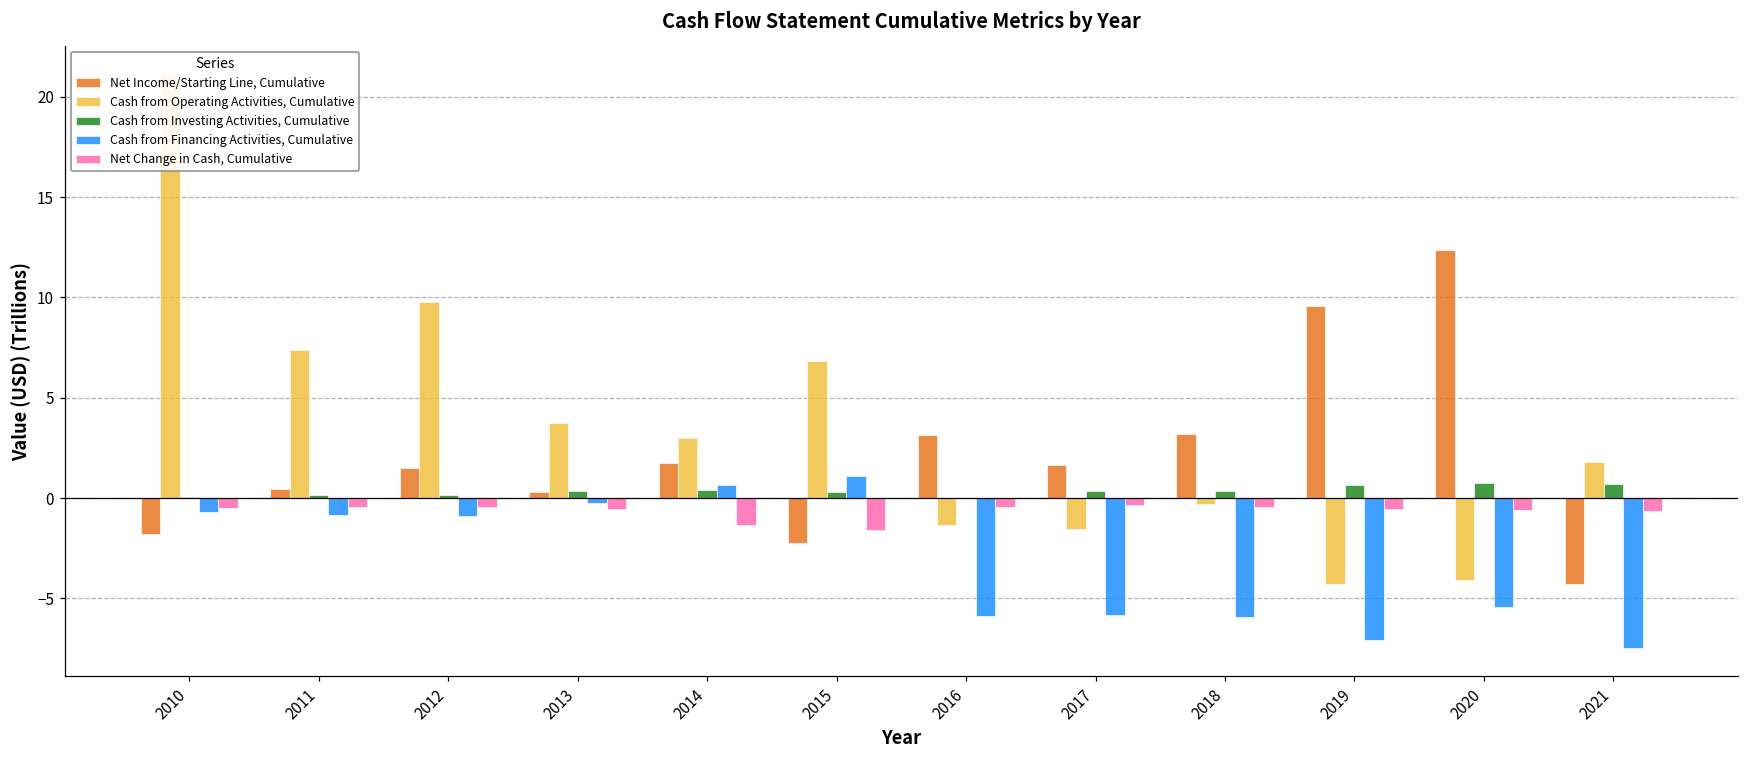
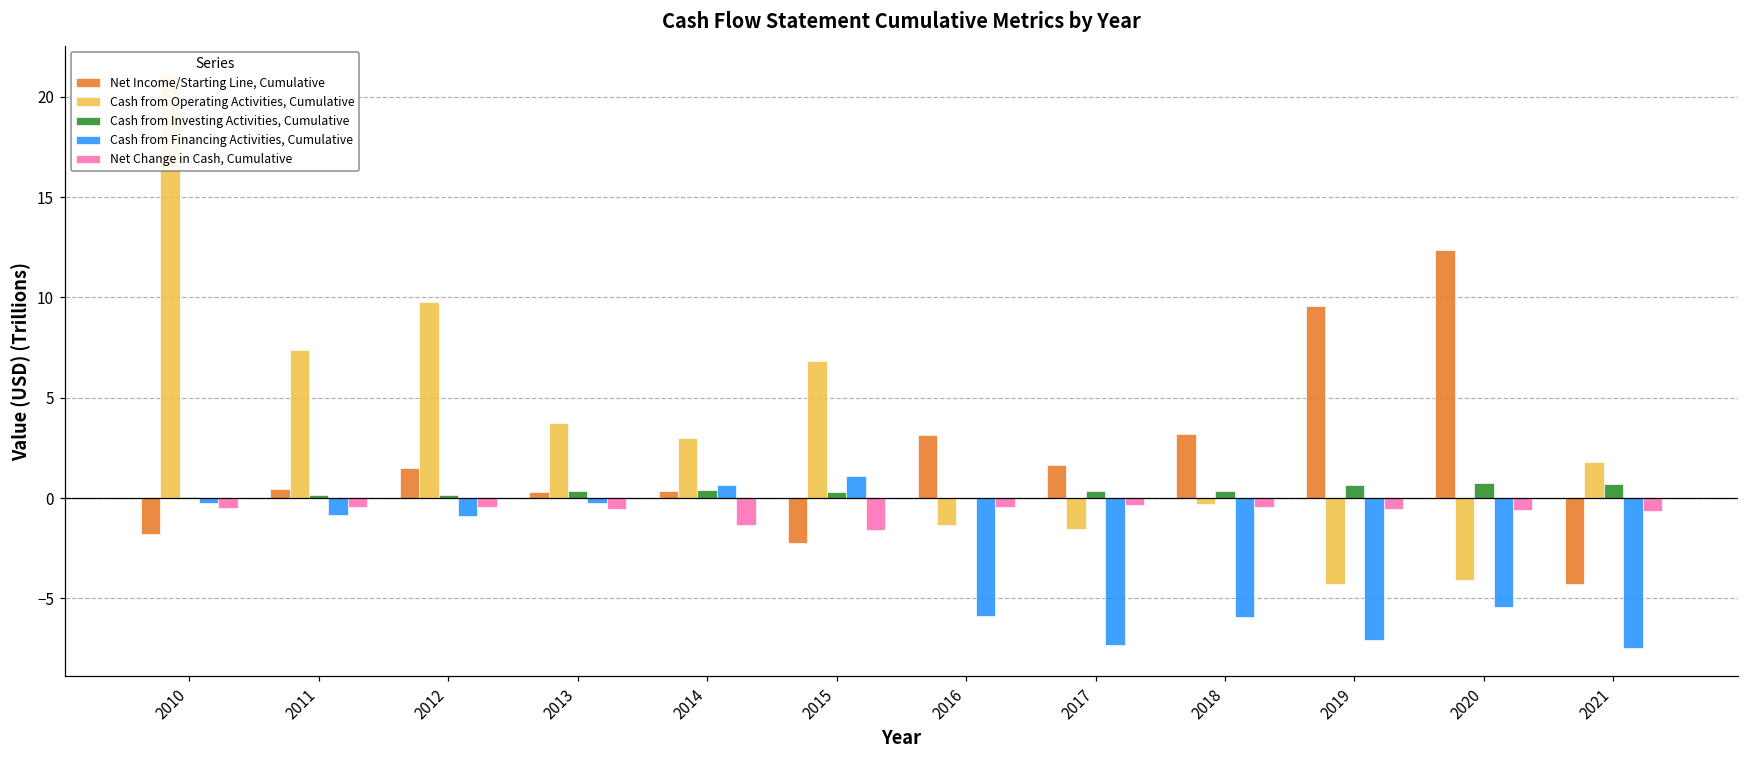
Cash from Financing Activities, Cumulative, 2010: -0.7 -> -0.2
Net Income/Starting Line, Cumulative, 2014: 1.7 -> 0.3
Cash from Financing Activities, Cumulative, 2017: -5.8 -> -7.3
